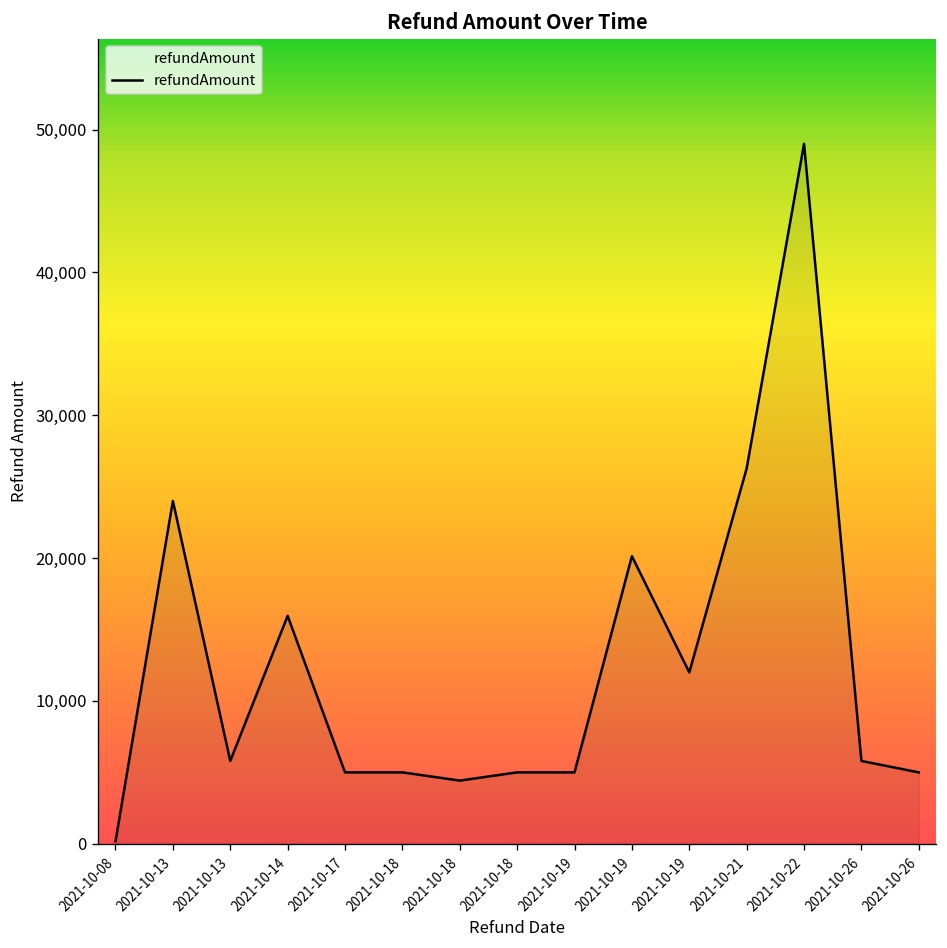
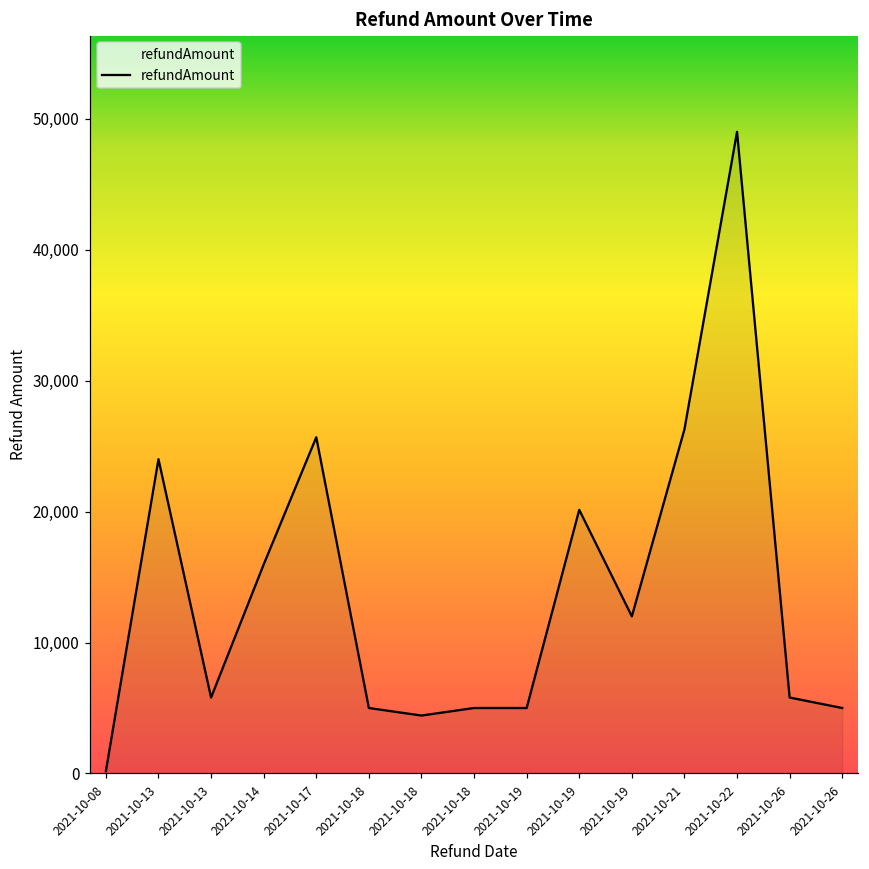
2021-10-17: 5,000 -> 25,700
